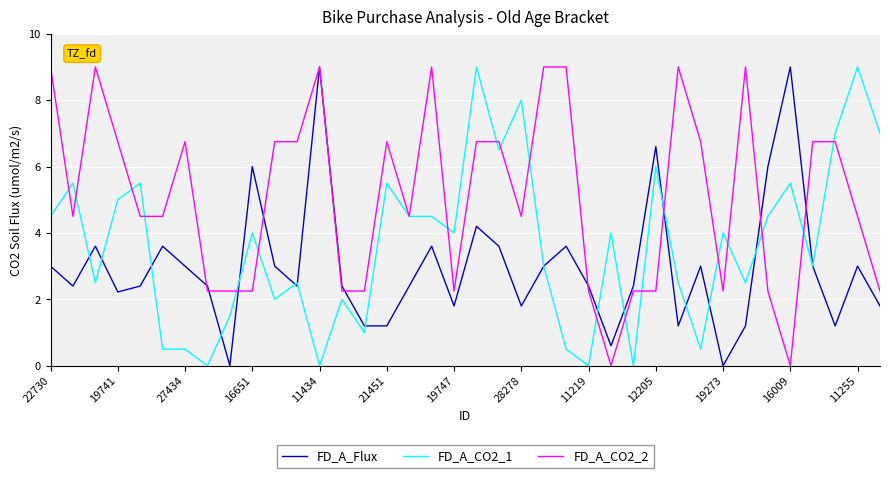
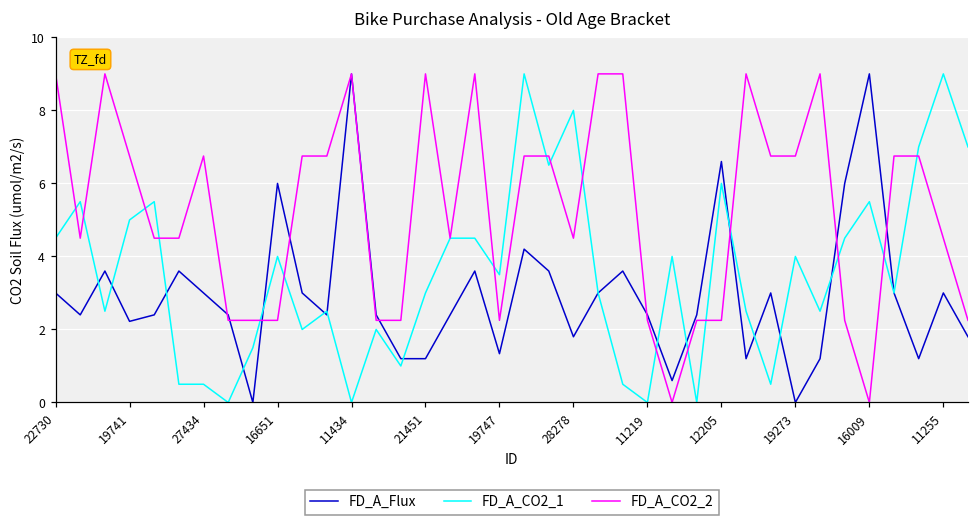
FD_A_CO2_1, 21451: 5.5 -> 3.0
FD_A_CO2_2, 21451: 6.8 -> 9.0
FD_A_Flux, 19747: 1.8 -> 1.3
FD_A_CO2_1, 19747: 4.0 -> 3.5
FD_A_CO2_2, 19273: 2.3 -> 6.8
